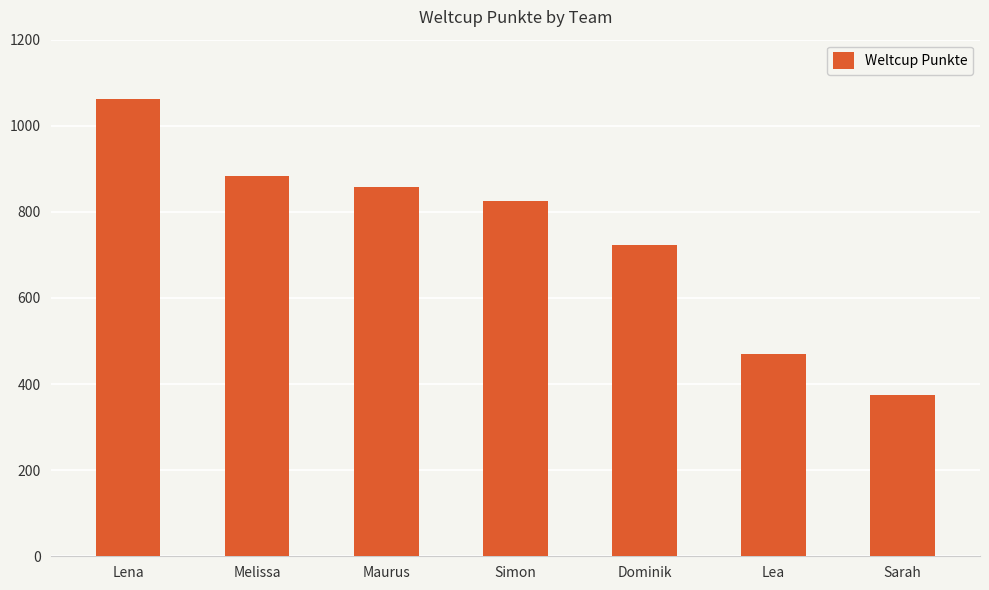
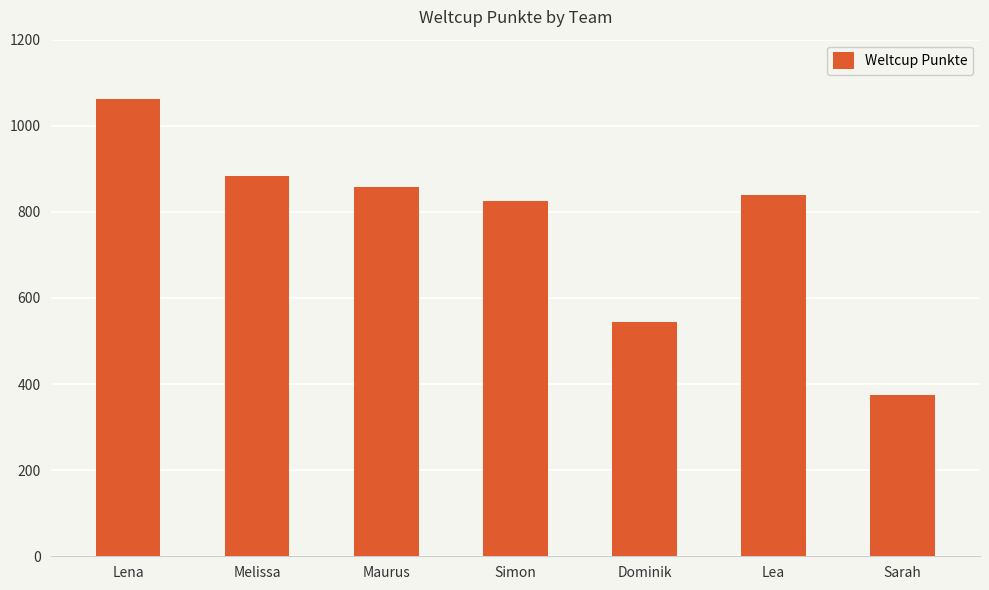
Dominik: 720 -> 540
Lea: 470 -> 840
